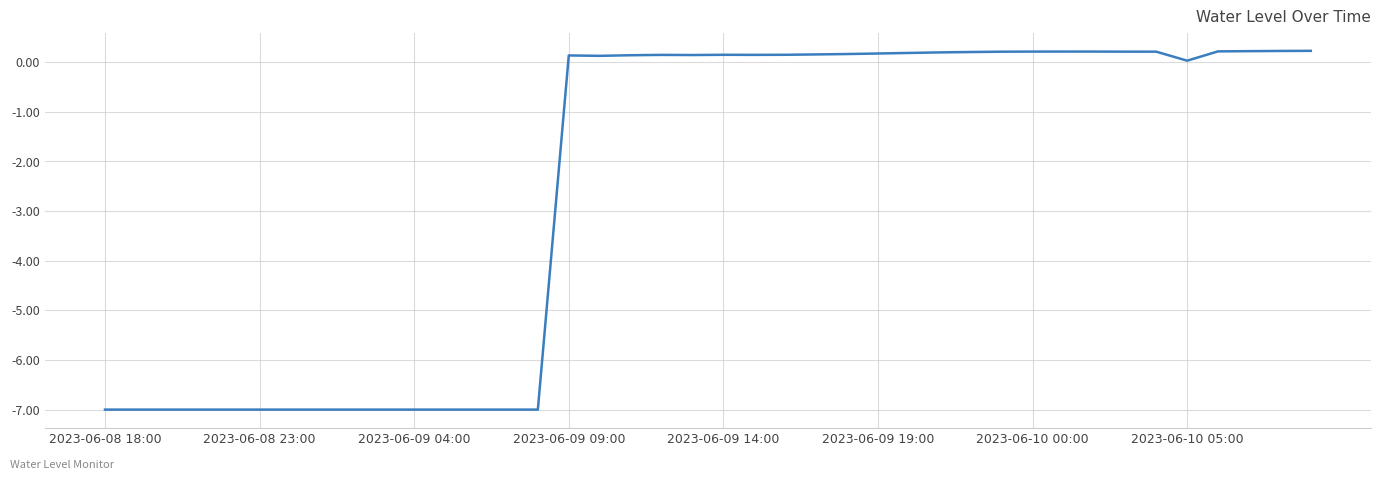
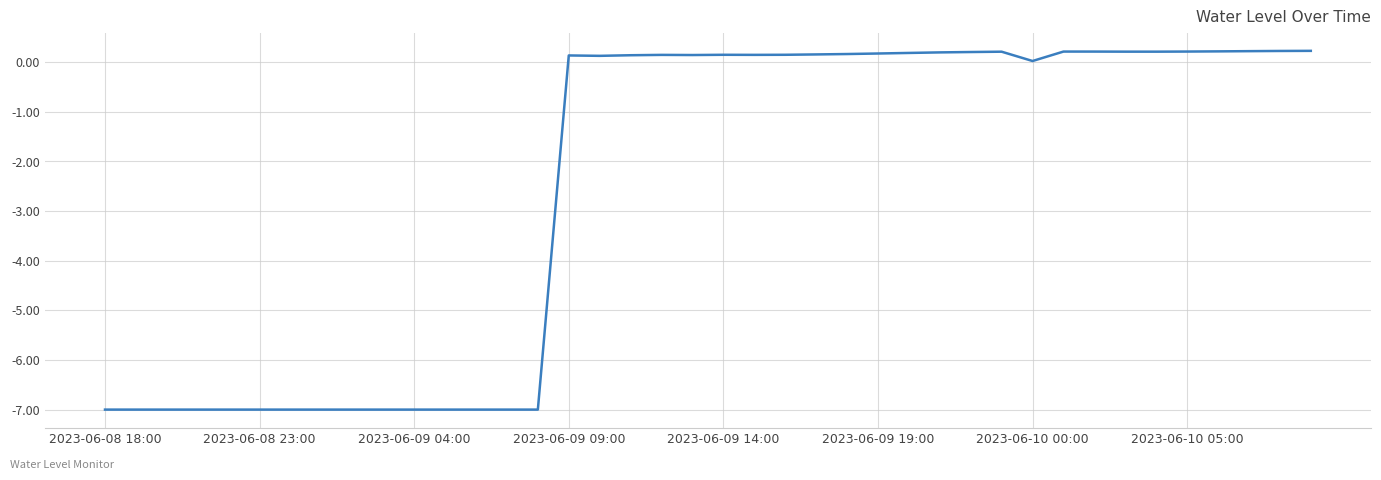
2023-06-10 00:00: 0.2 -> 0.0
2023-06-10 05:00: 0.0 -> 0.2
